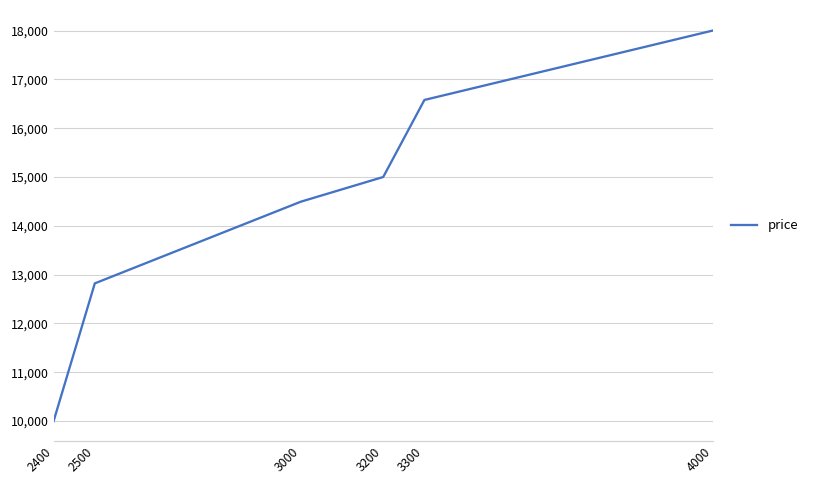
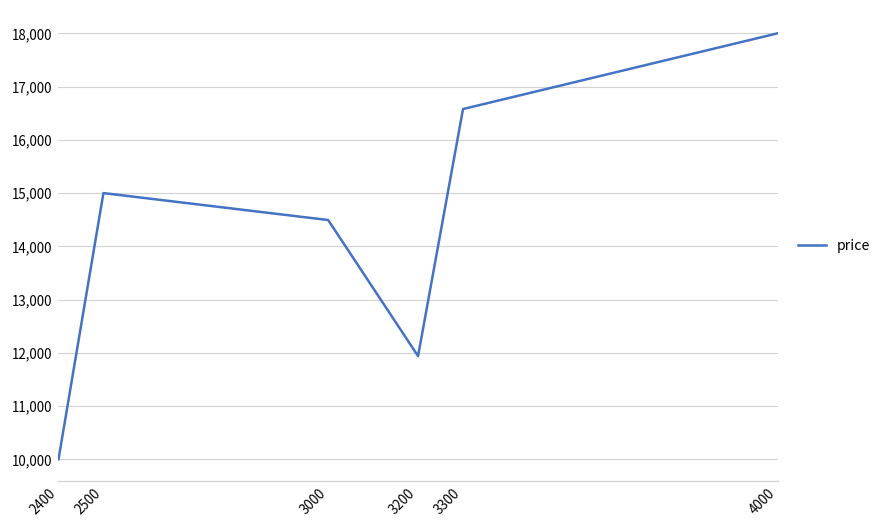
2500: 12,800 -> 15,000
3200: 15,000 -> 11,900
